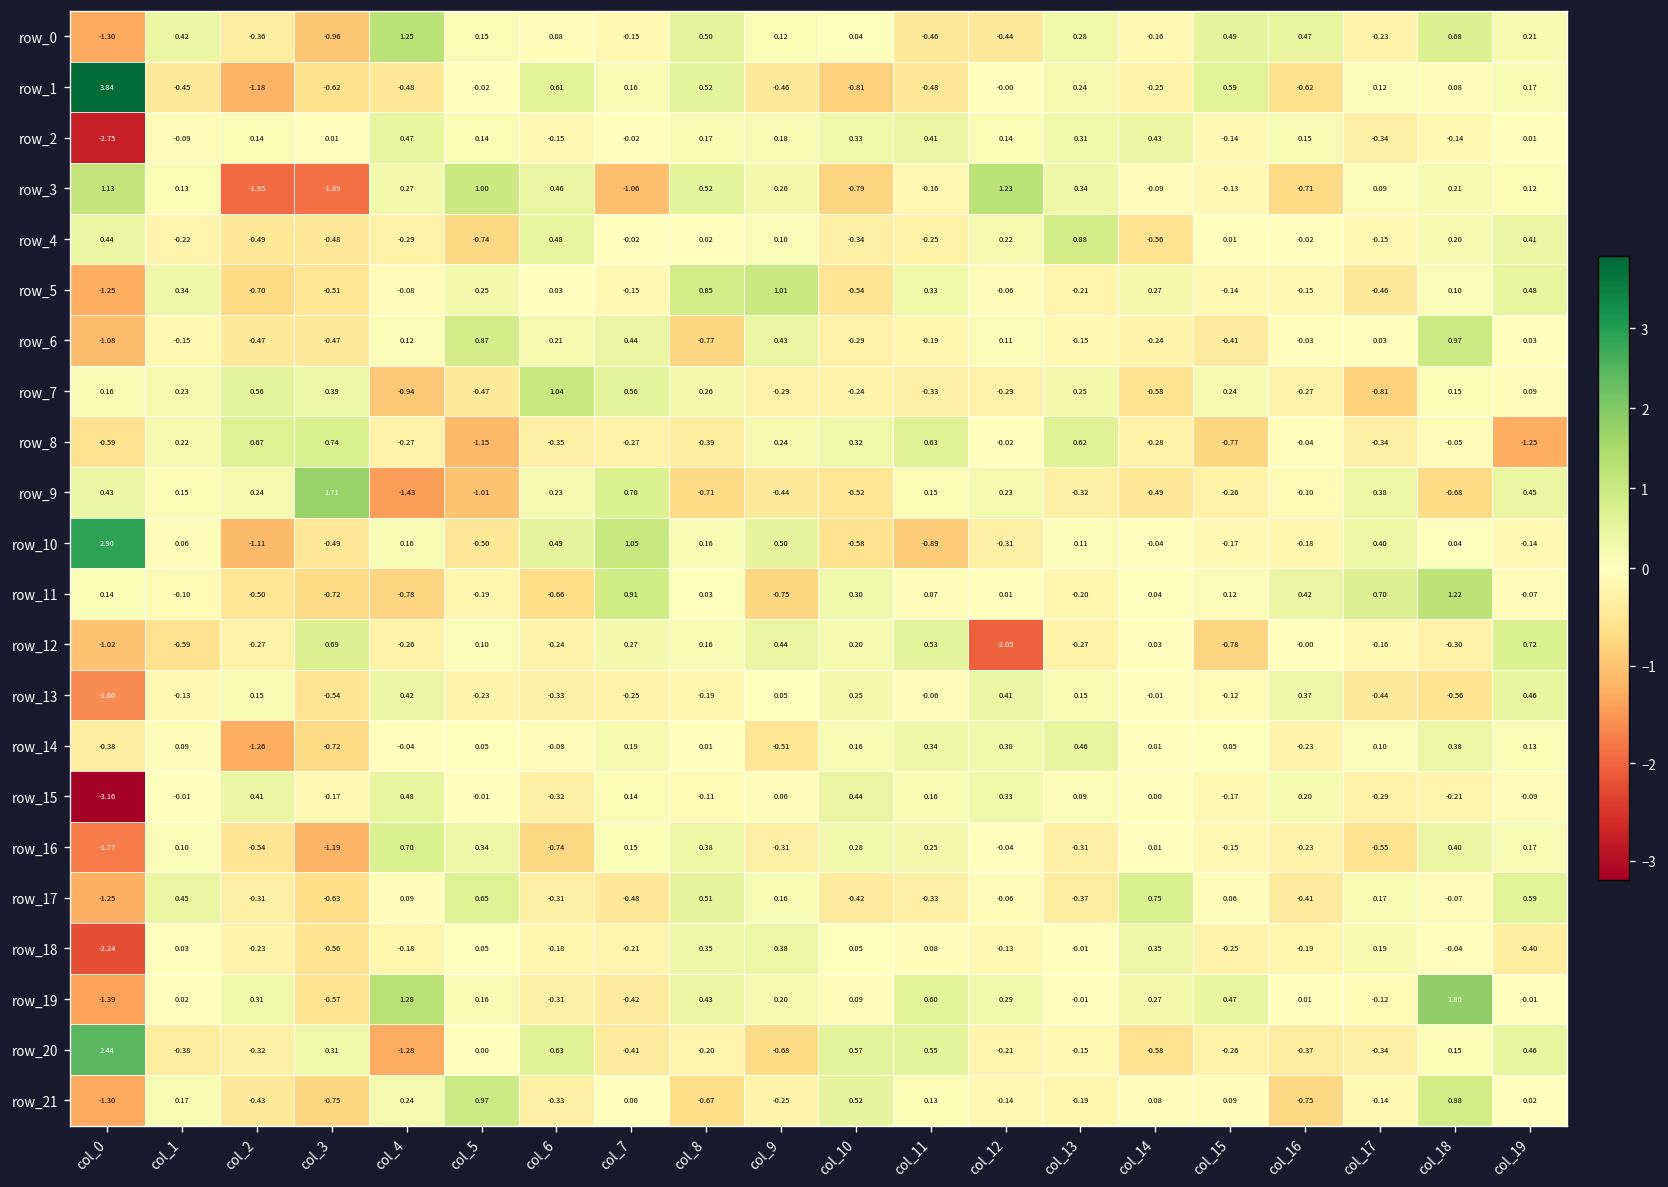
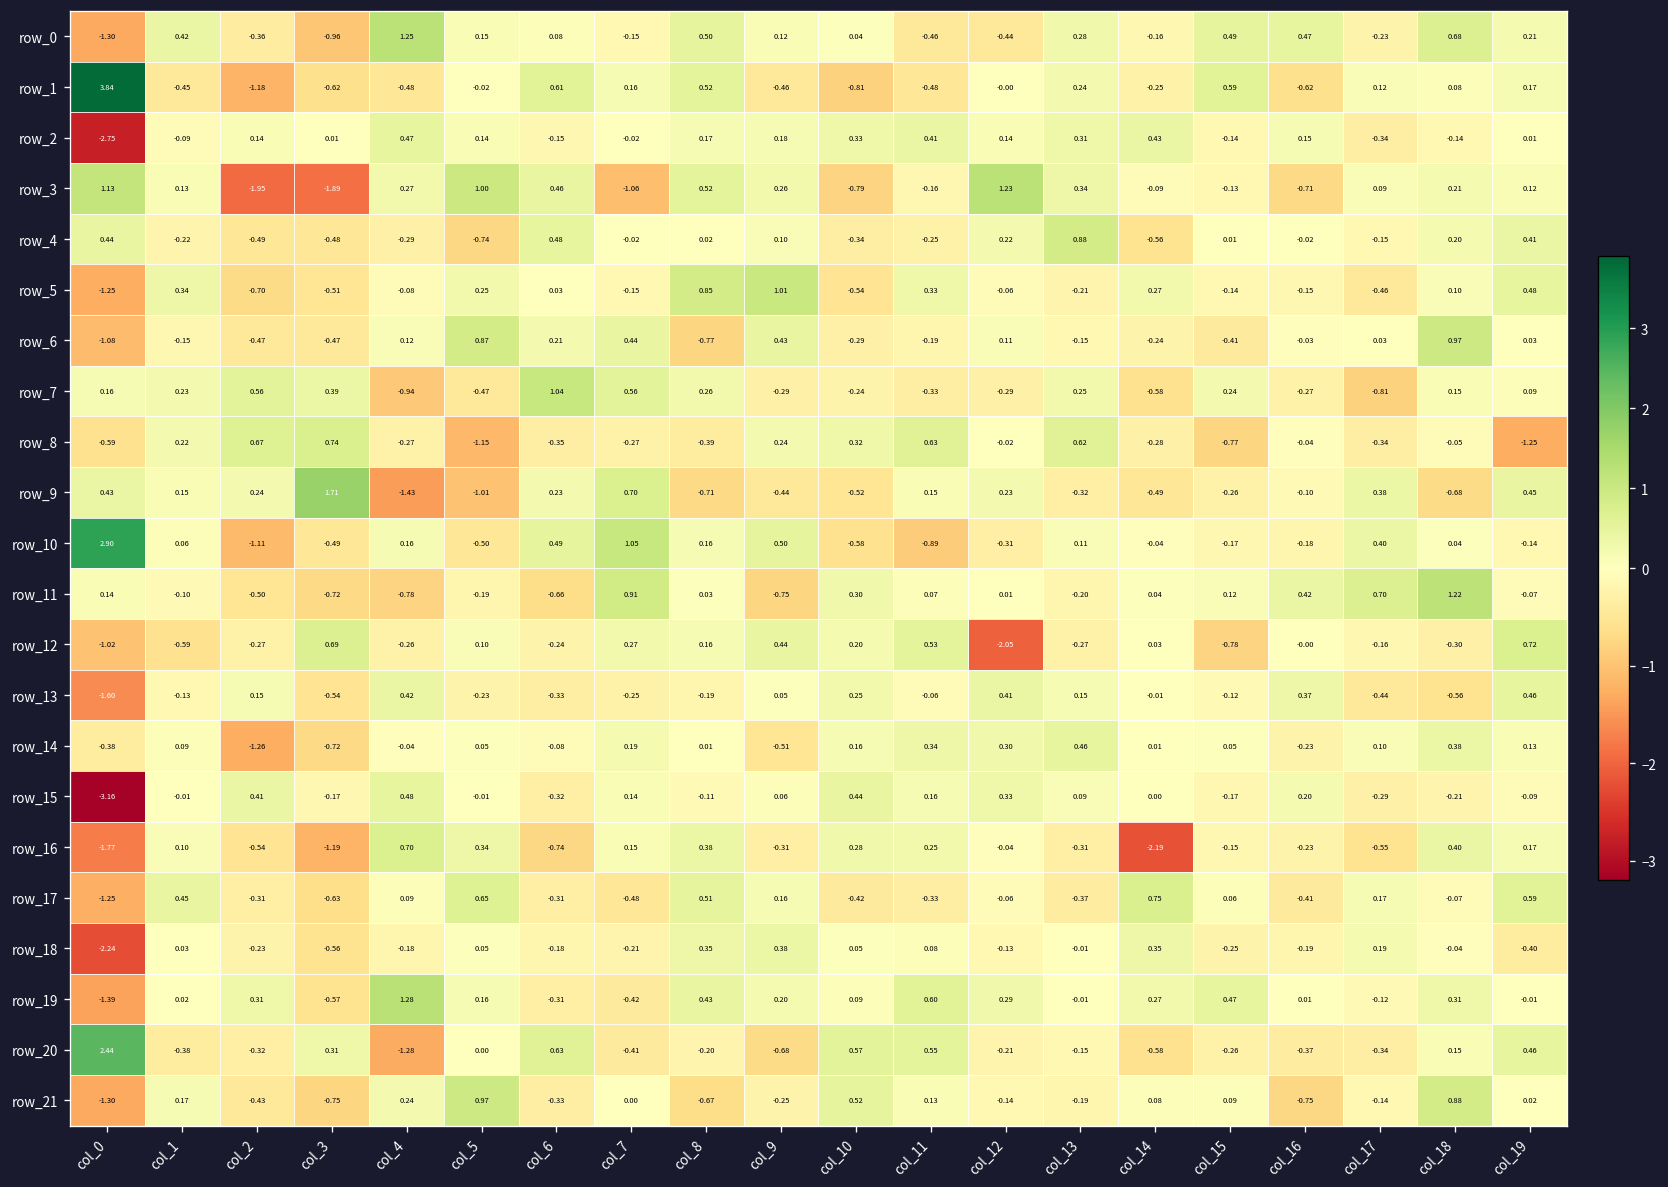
row_16, col_14: 0.01 -> -2.19
row_19, col_18: 1.80 -> 0.31
